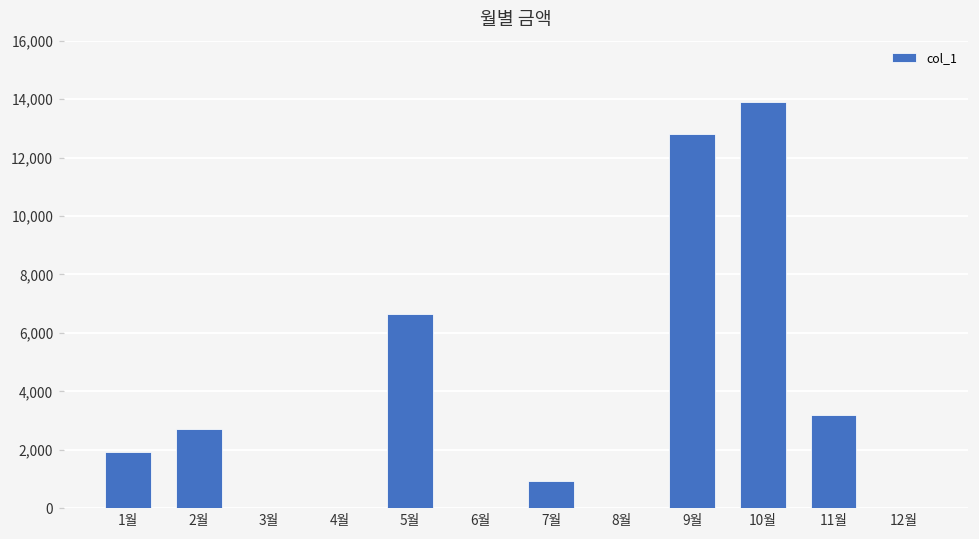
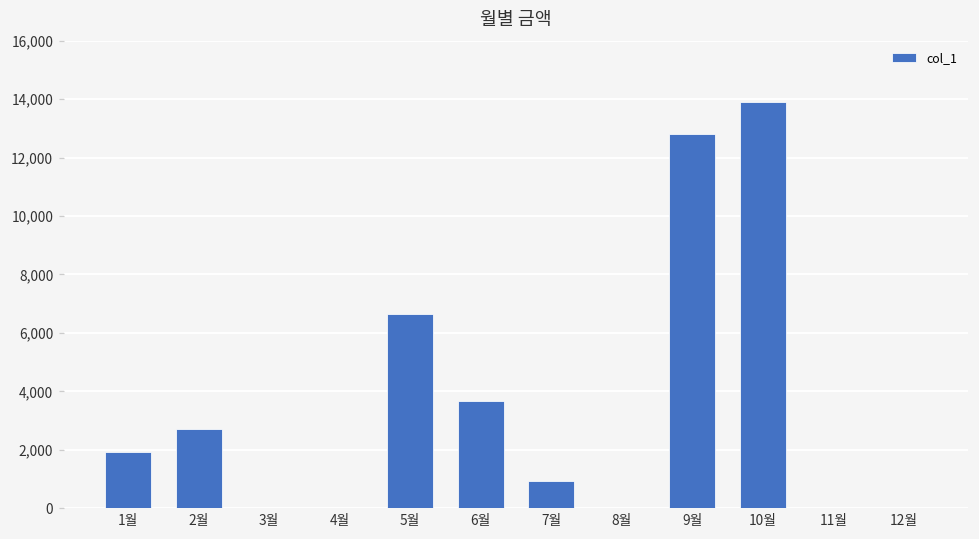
6월: 0 -> 3,700
11월: 3,200 -> 0
